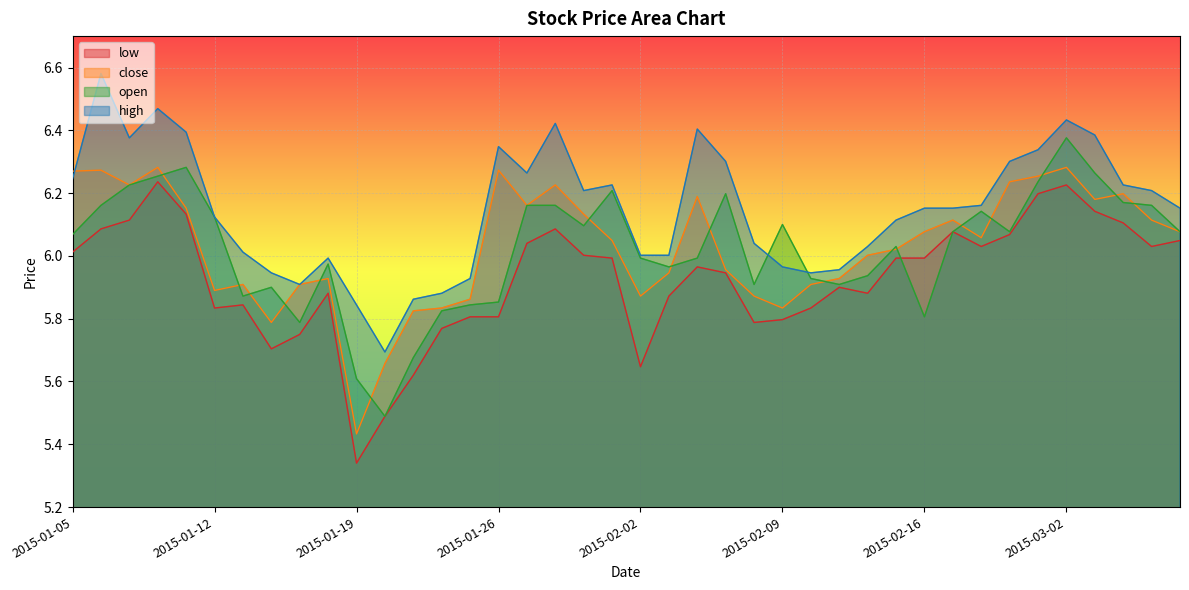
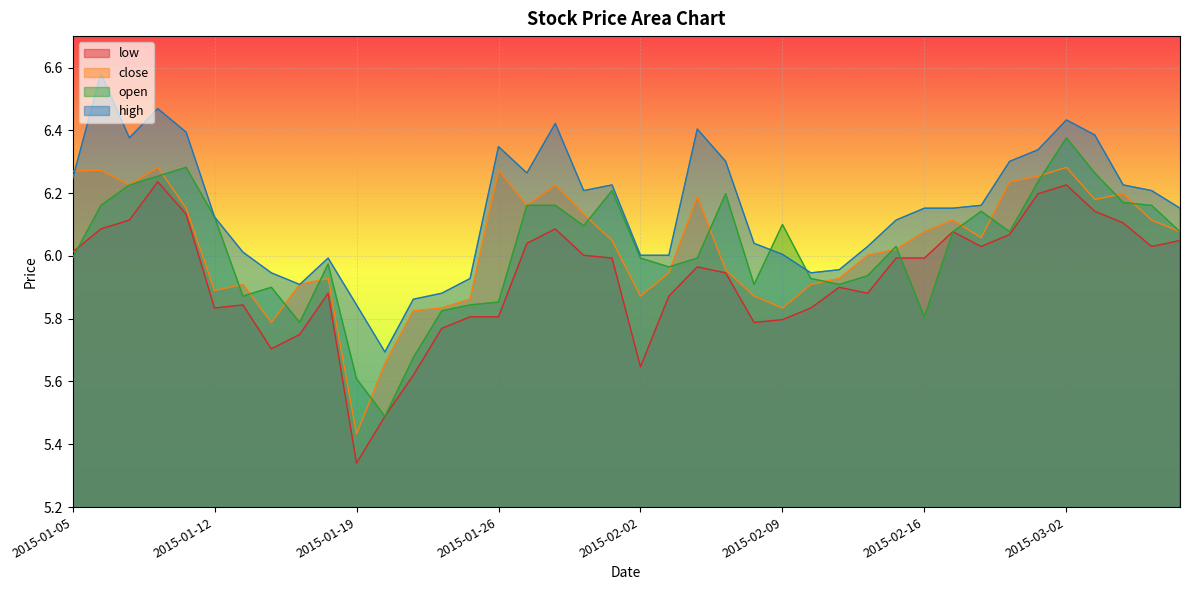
open, 2015-01-05: 6.07 -> 5.99
high, 2015-02-09: 5.97 -> 6.01
